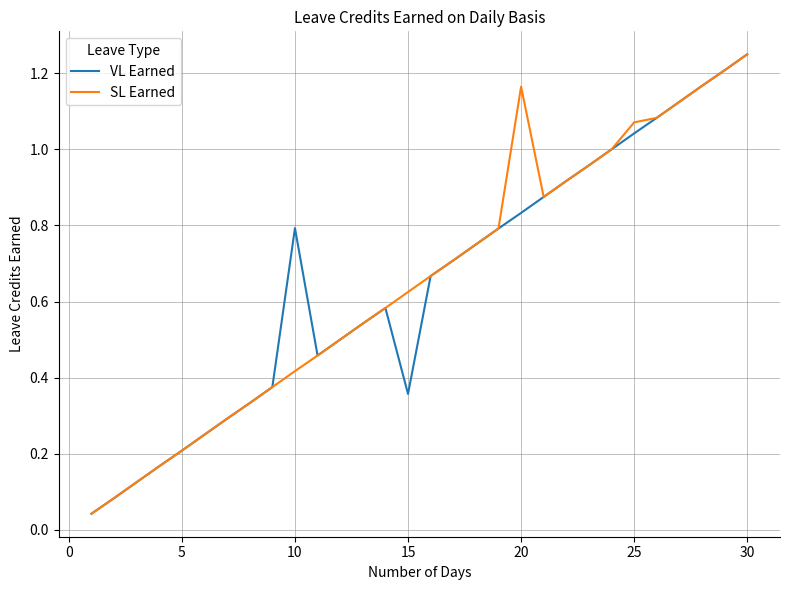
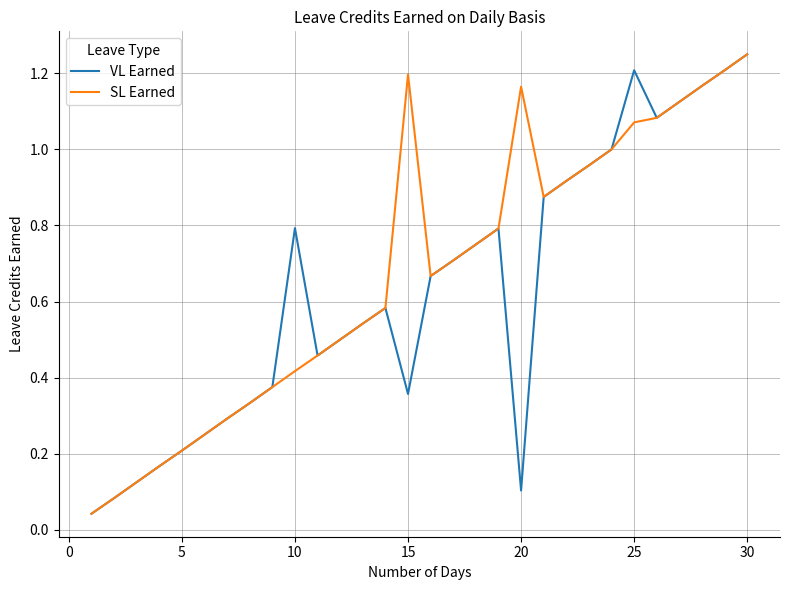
SL Earned, 15: 0.63 -> 1.20
VL Earned, 20: 0.83 -> 0.10
VL Earned, 25: 1.04 -> 1.21
